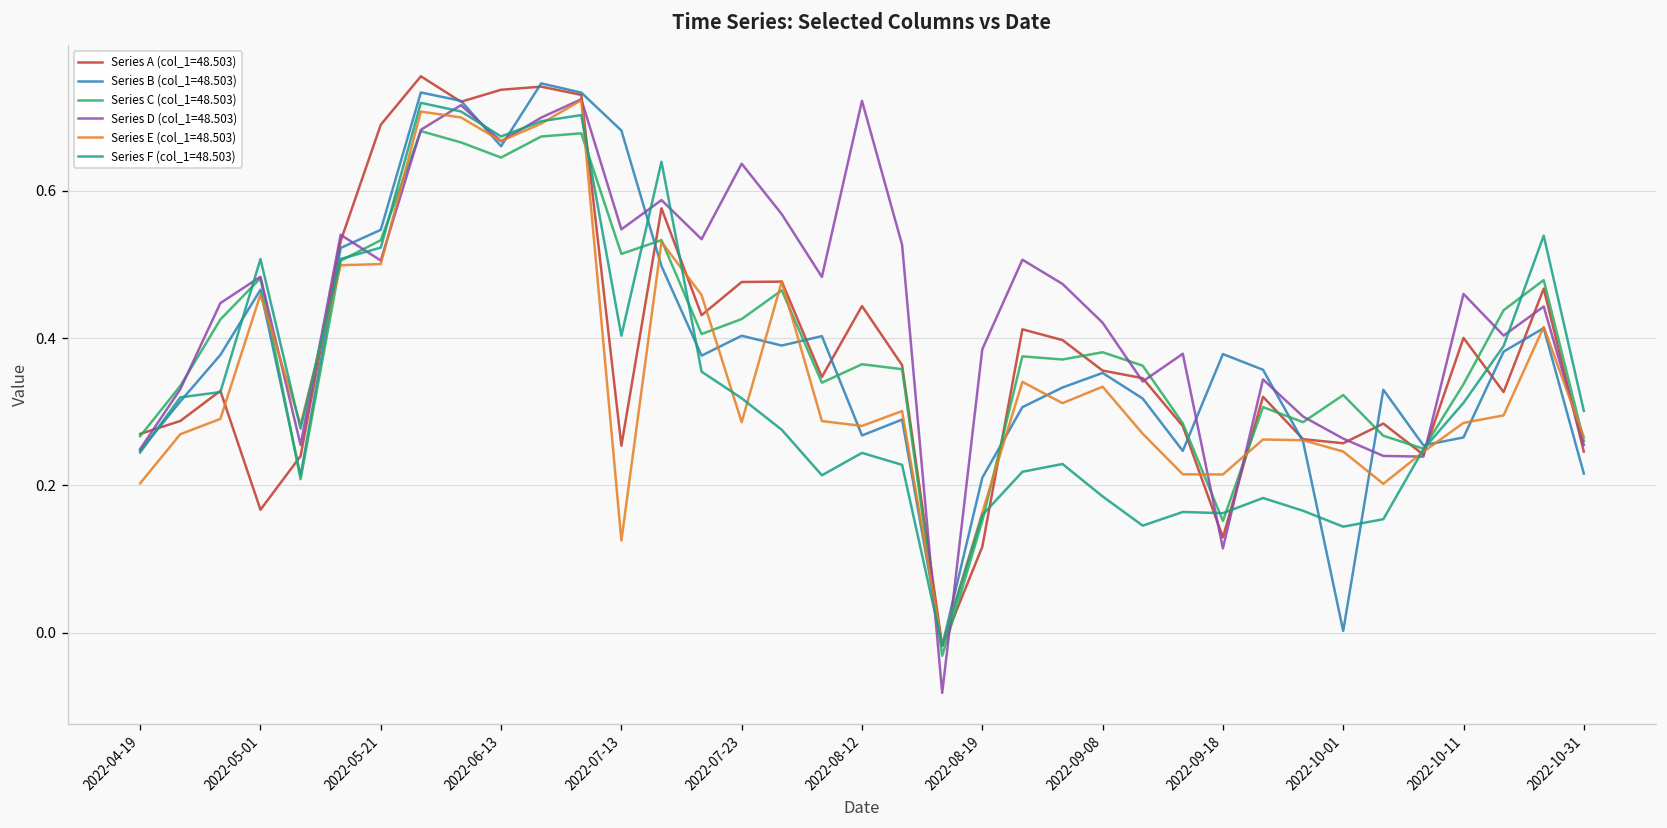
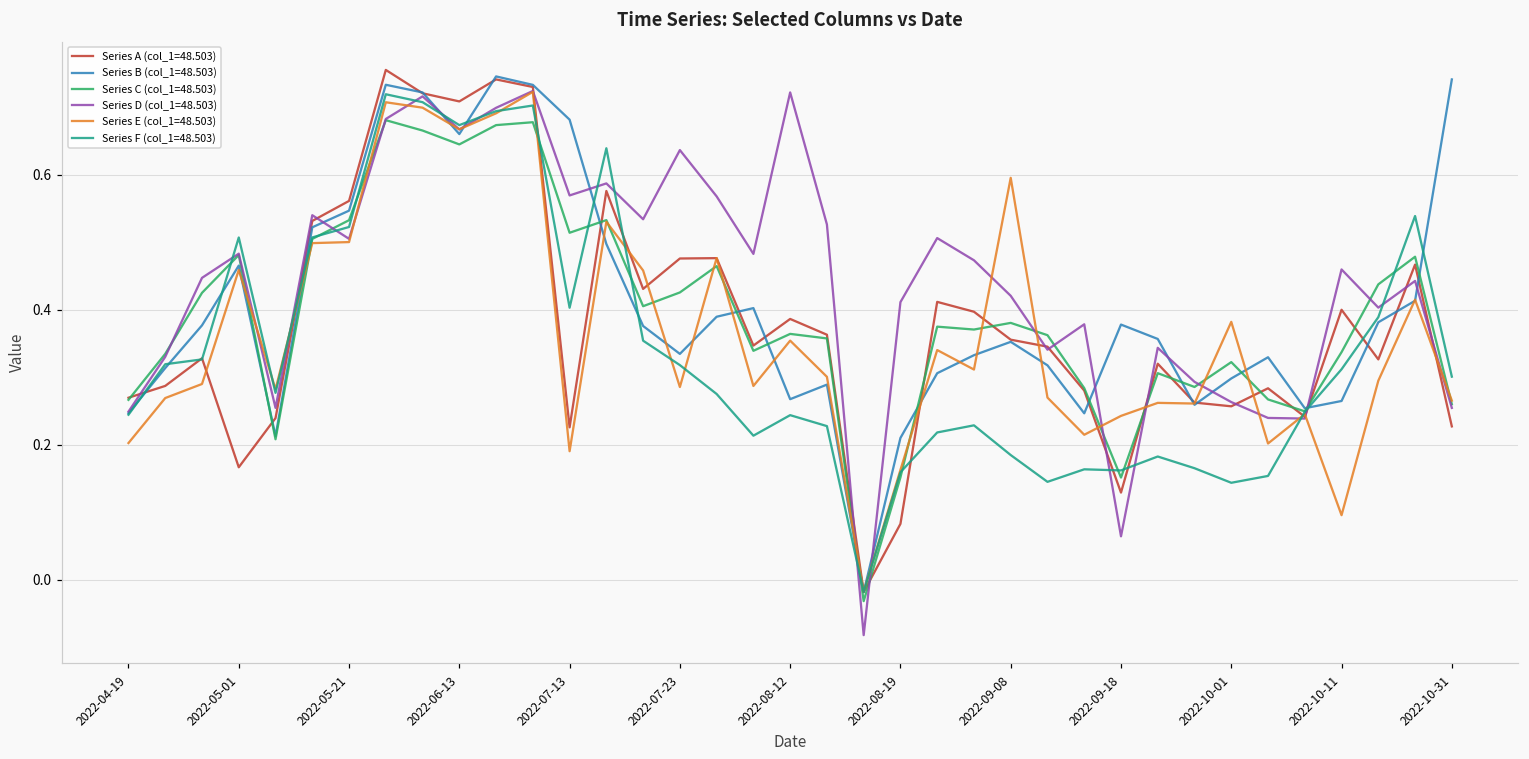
Series A (col_1=48.503), 2022-05-21: 0.69 -> 0.56
Series A (col_1=48.503), 2022-06-13: 0.74 -> 0.71
Series A (col_1=48.503), 2022-07-13: 0.25 -> 0.23
Series D (col_1=48.503), 2022-07-13: 0.55 -> 0.57
Series E (col_1=48.503), 2022-07-13: 0.12 -> 0.19
Series B (col_1=48.503), 2022-07-23: 0.40 -> 0.33
Series A (col_1=48.503), 2022-08-12: 0.44 -> 0.39
Series E (col_1=48.503), 2022-08-12: 0.28 -> 0.35
Series A (col_1=48.503), 2022-08-19: 0.12 -> 0.08
Series D (col_1=48.503), 2022-08-19: 0.38 -> 0.41
Series E (col_1=48.503), 2022-09-08: 0.33 -> 0.60
Series D (col_1=48.503), 2022-09-18: 0.11 -> 0.06
Series E (col_1=48.503), 2022-09-18: 0.21 -> 0.24
Series B (col_1=48.503), 2022-10-01: 0.00 -> 0.30
Series E (col_1=48.503), 2022-10-01: 0.25 -> 0.38
Series E (col_1=48.503), 2022-10-11: 0.28 -> 0.10
Series A (col_1=48.503), 2022-10-31: 0.25 -> 0.23
Series B (col_1=48.503), 2022-10-31: 0.22 -> 0.74
